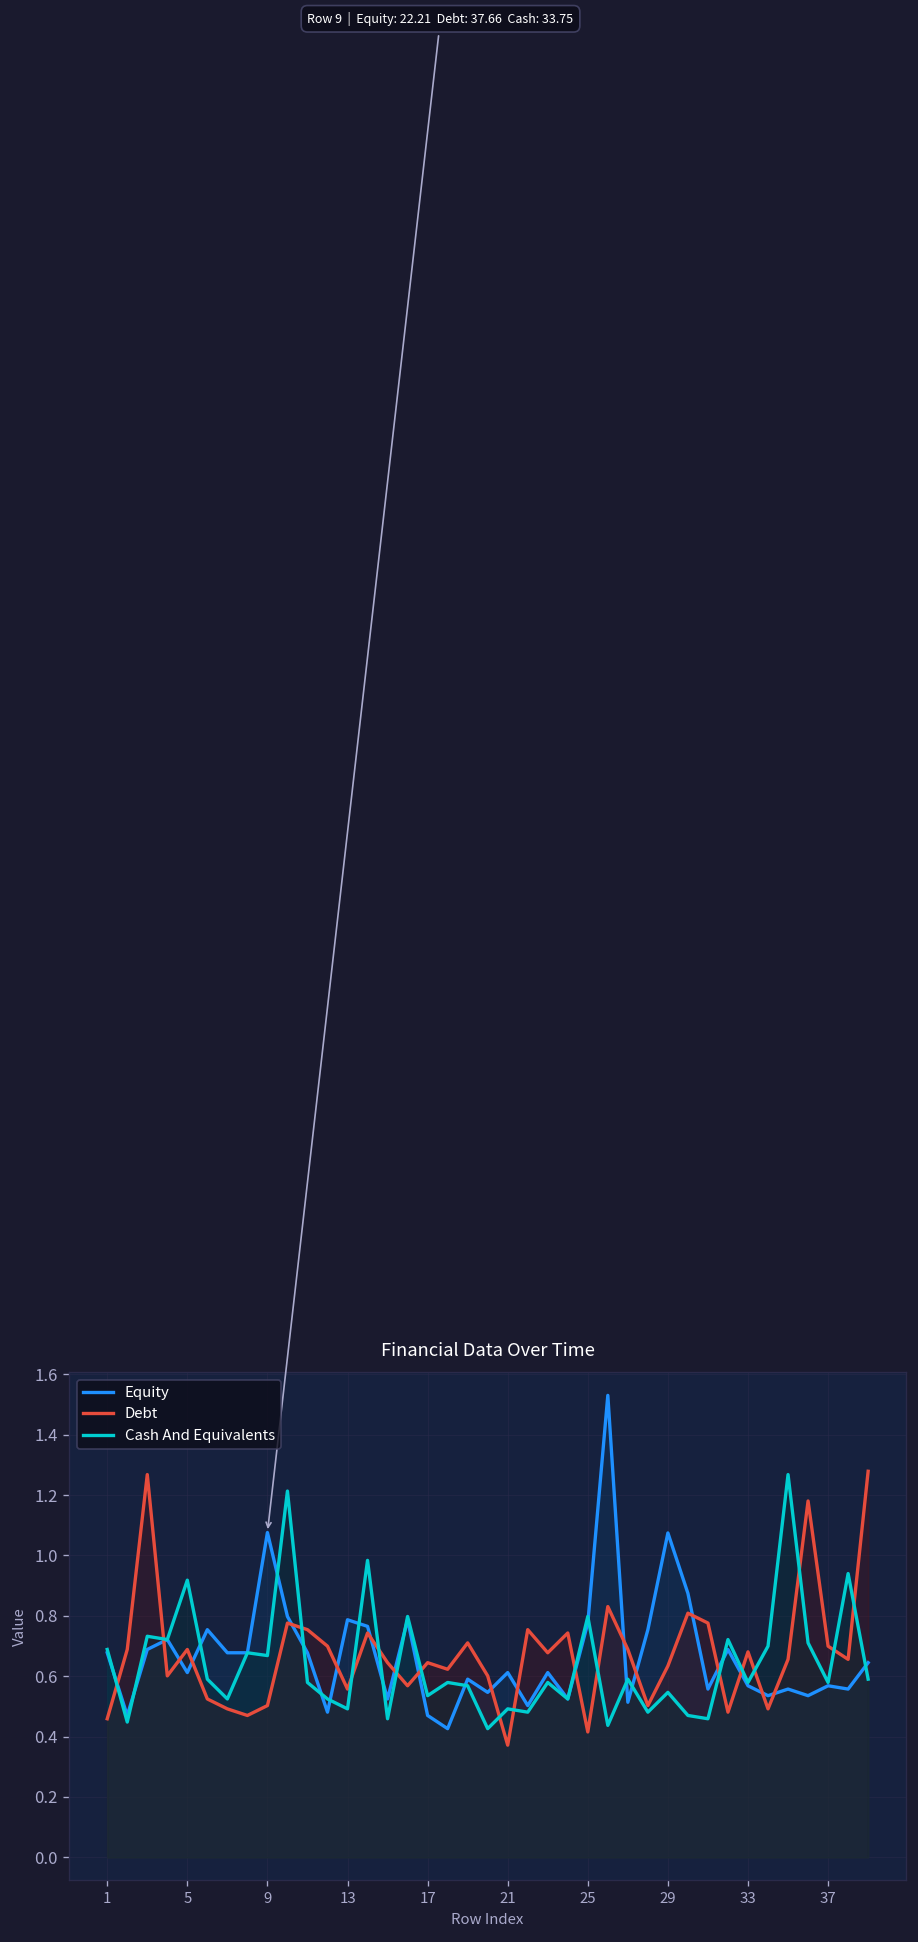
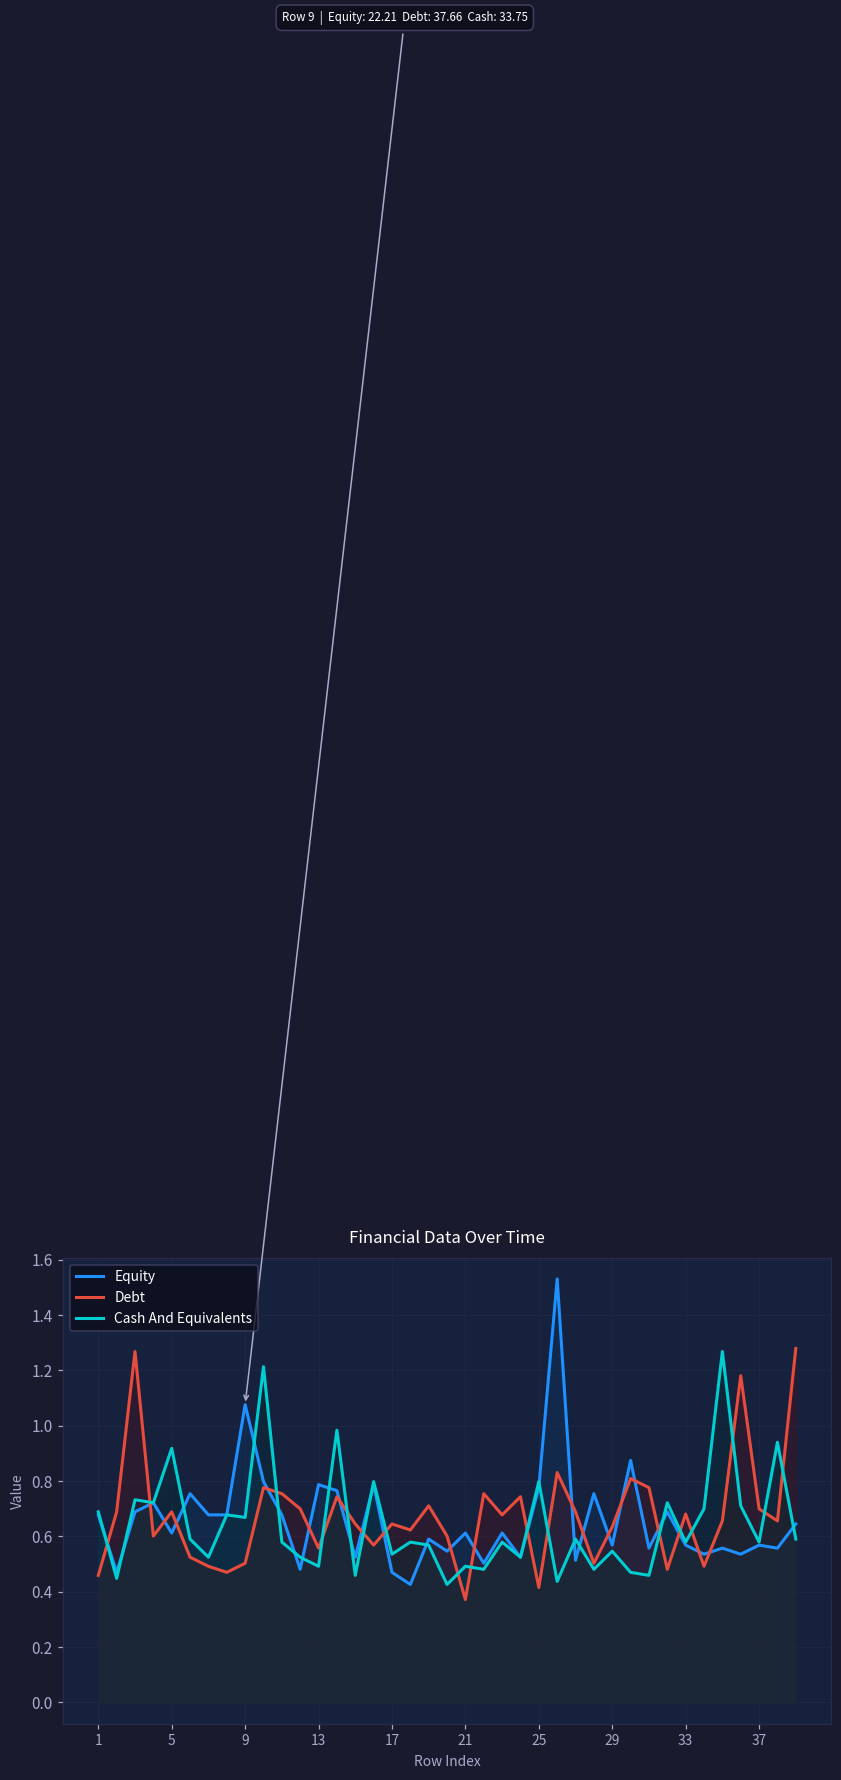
Equity, 29: 1.07 -> 0.57
